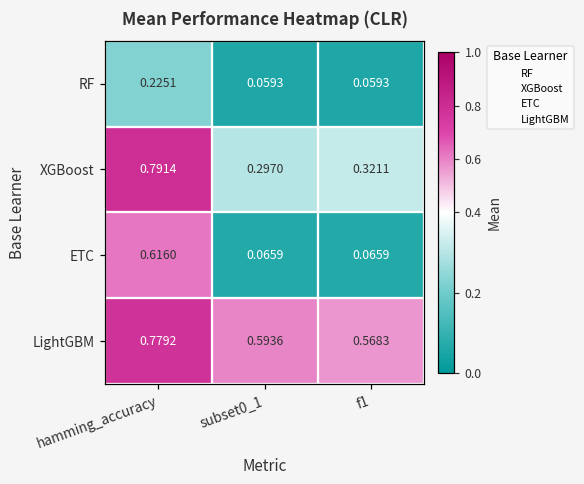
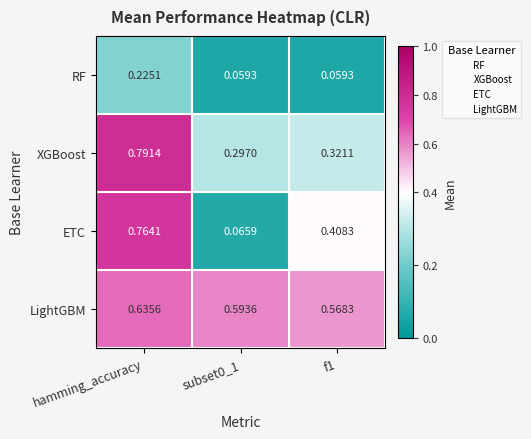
ETC, hamming_accuracy: 0.6160 -> 0.7641
ETC, f1: 0.0659 -> 0.4083
LightGBM, hamming_accuracy: 0.7792 -> 0.6356
